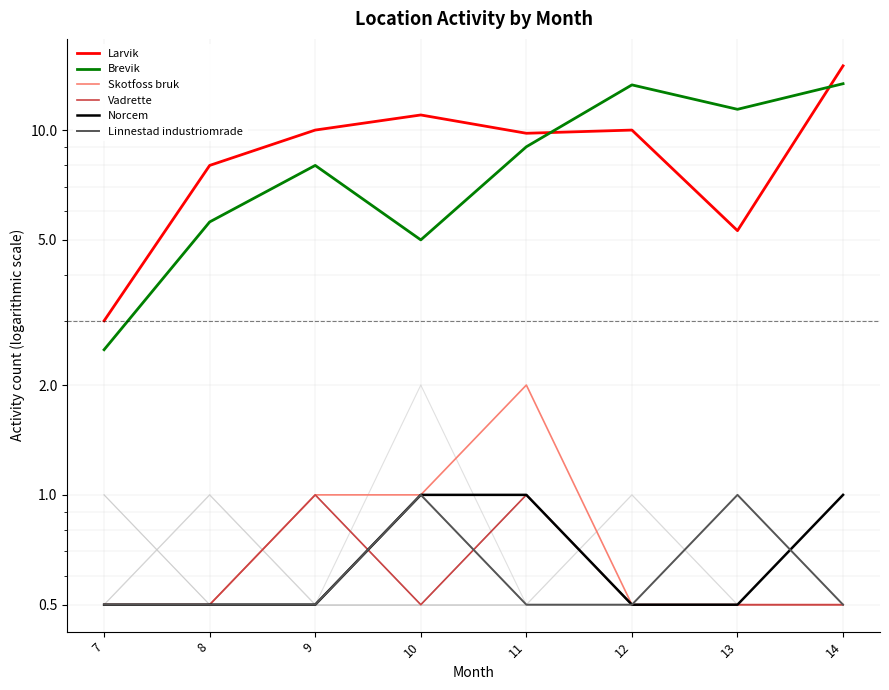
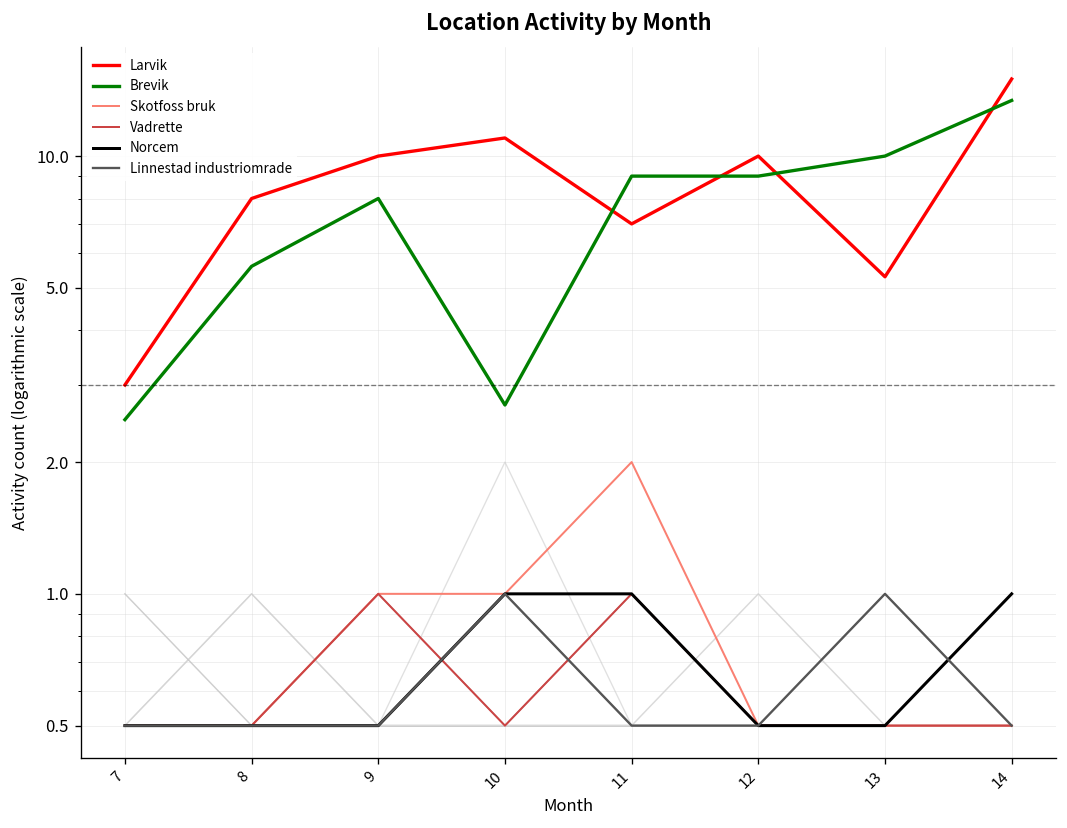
Brevik, 10: 5.0 -> 2.7
Larvik, 11: 9.8 -> 7.0
Brevik, 12: 13.3 -> 9.0
Brevik, 13: 11.4 -> 10.0
